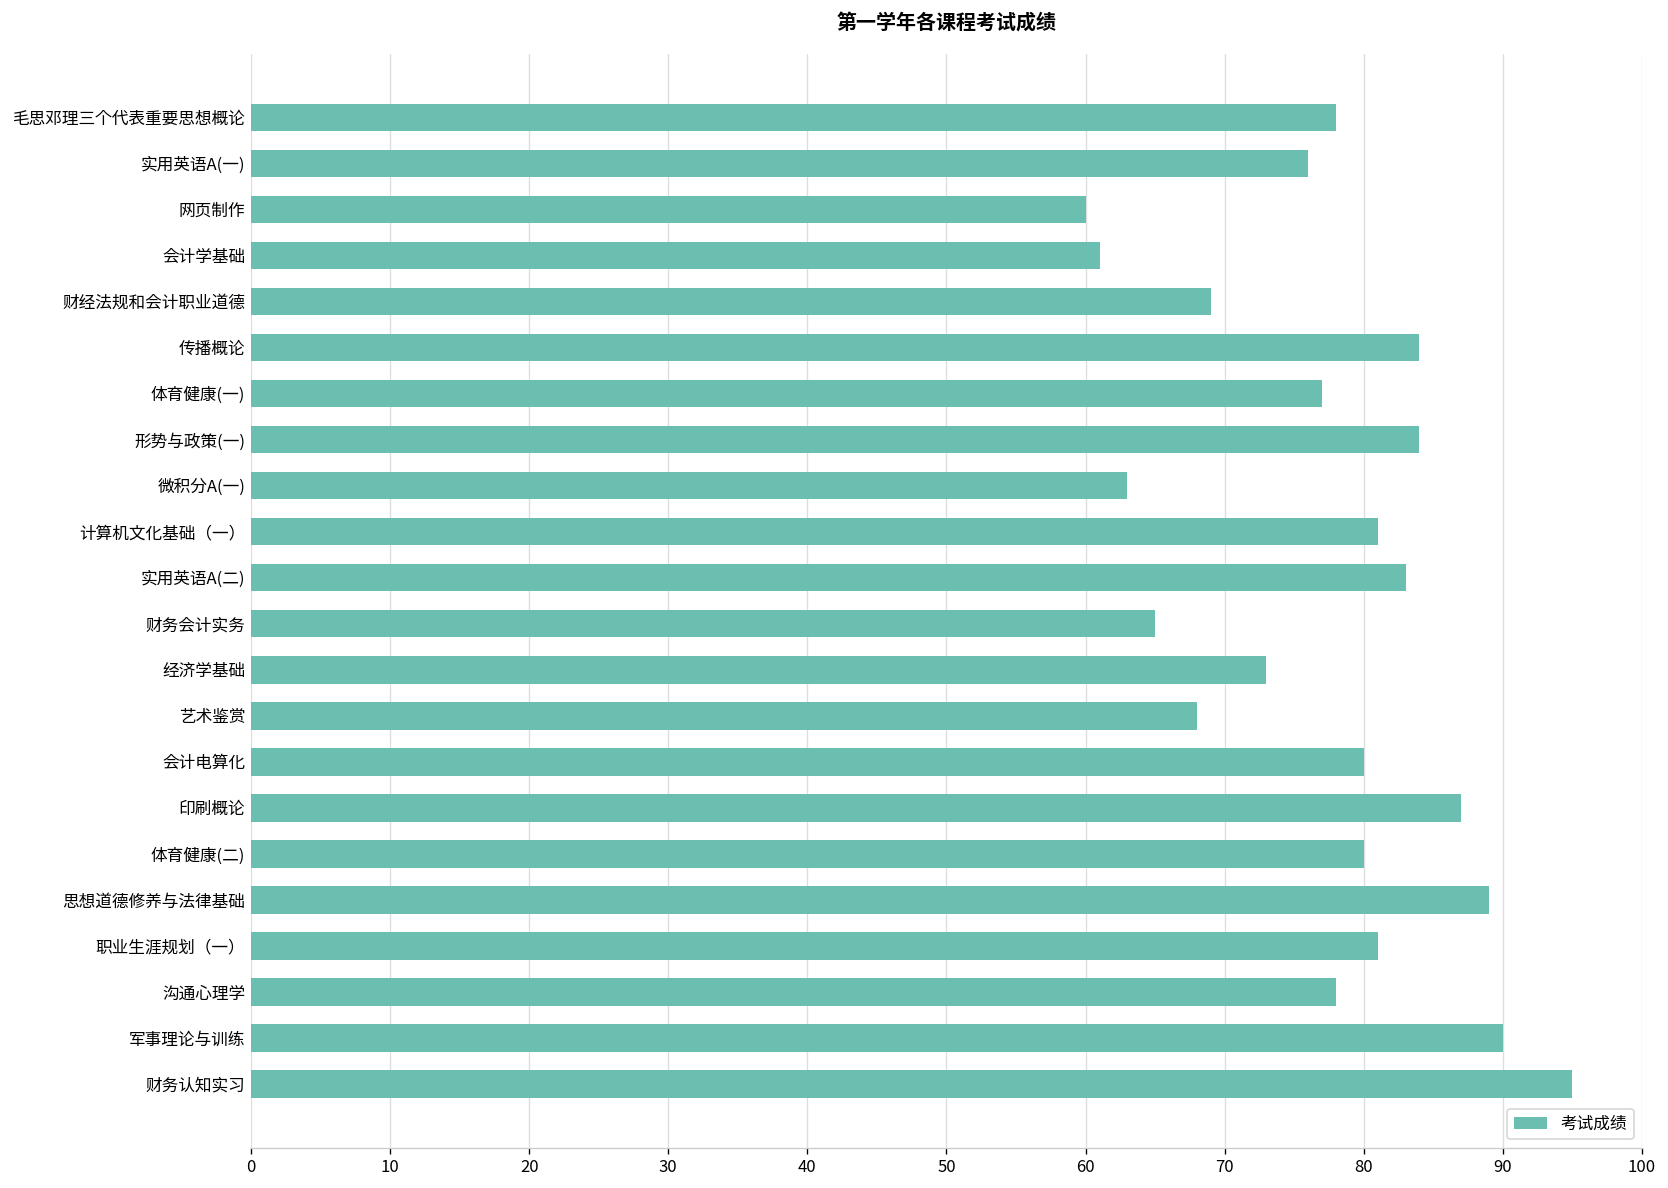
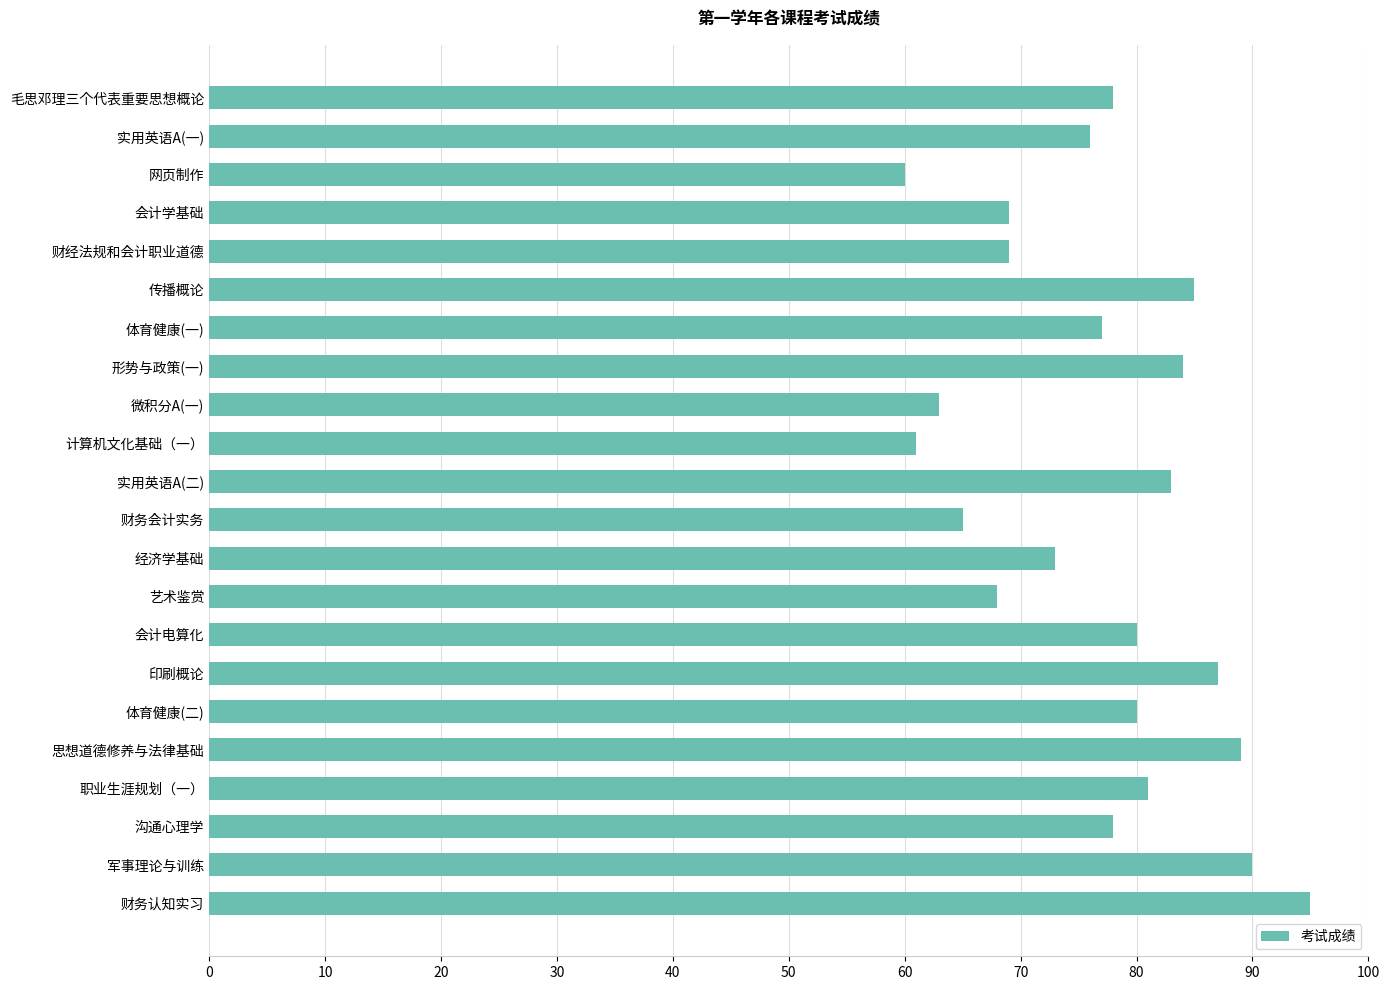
会计学基础: 61 -> 69
传播概论: 84 -> 85
计算机文化基础（一）: 81 -> 61
